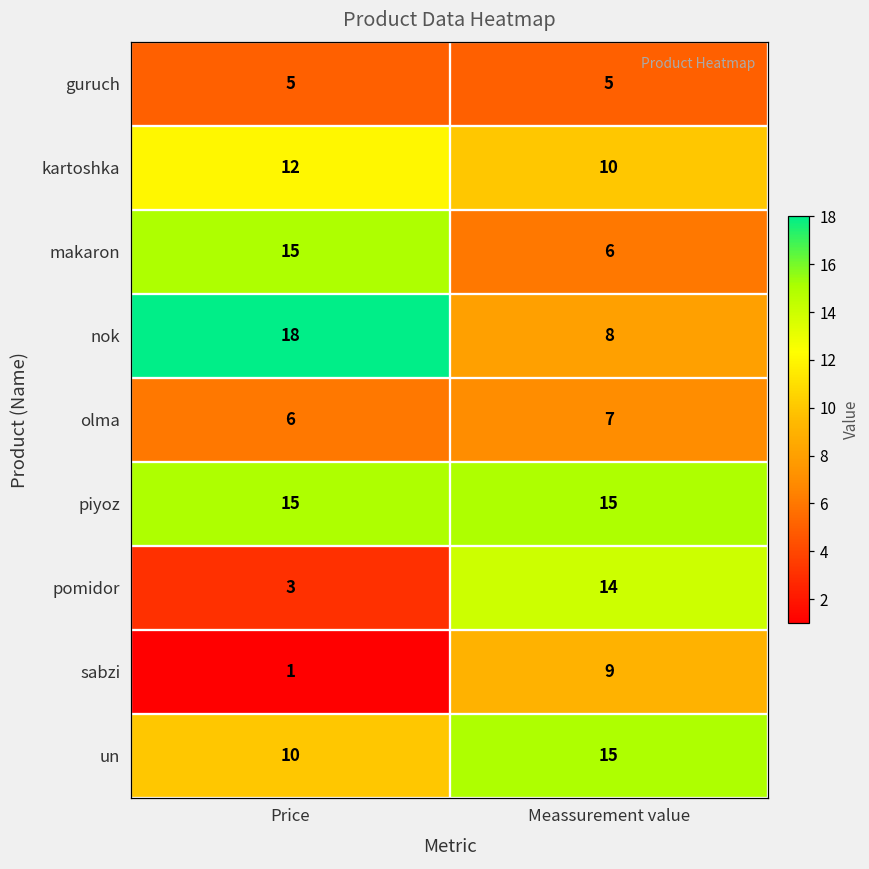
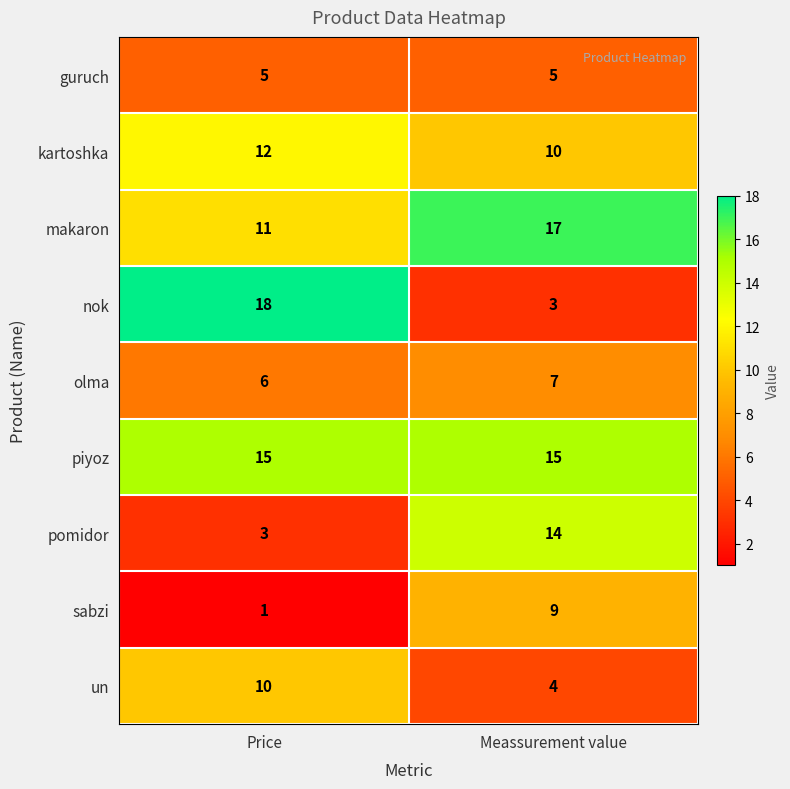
makaron, Price: 15 -> 11
makaron, Meassurement value: 6 -> 17
nok, Meassurement value: 8 -> 3
un, Meassurement value: 15 -> 4
